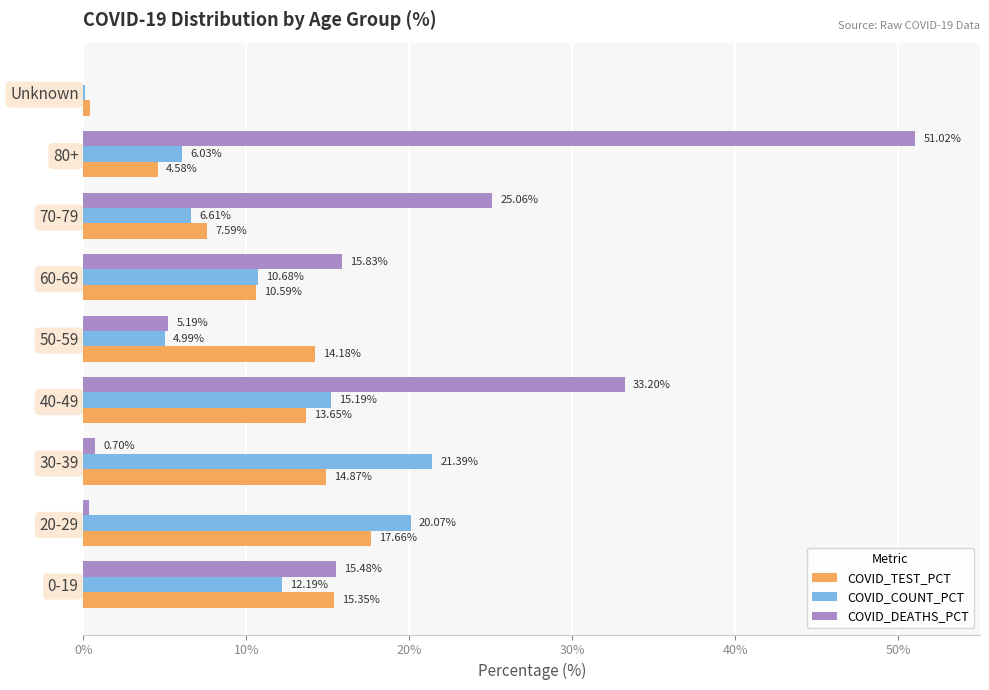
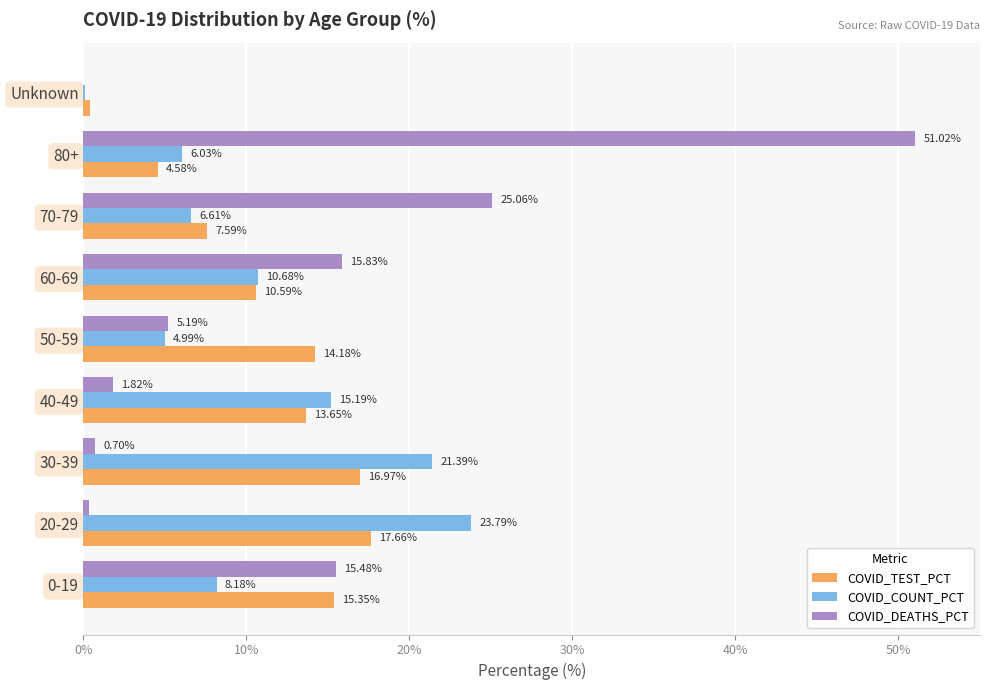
COVID_DEATHS_PCT, 40-49: 33.20% -> 1.82%
COVID_TEST_PCT, 30-39: 14.87% -> 16.97%
COVID_COUNT_PCT, 20-29: 20.07% -> 23.79%
COVID_COUNT_PCT, 0-19: 12.19% -> 8.18%
